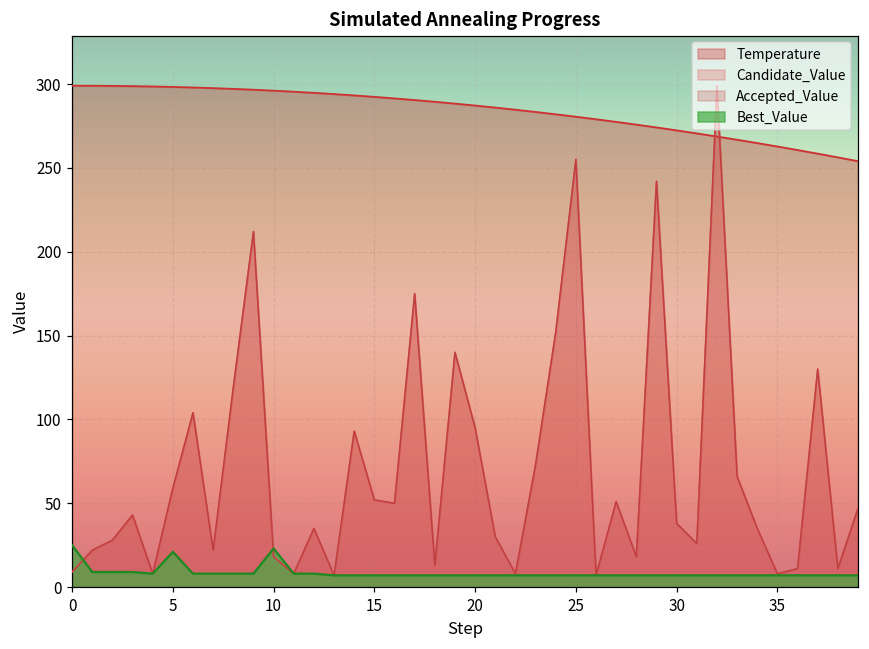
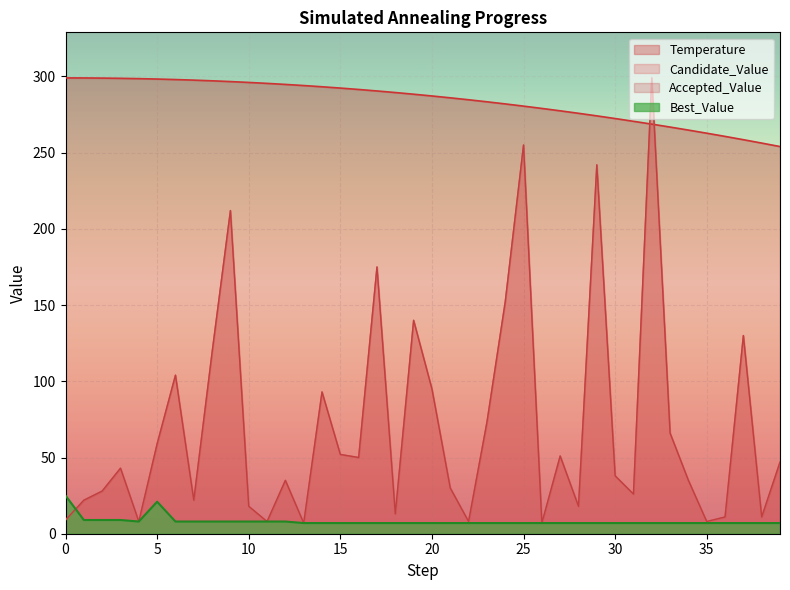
Best_Value, 10: 23 -> 8
